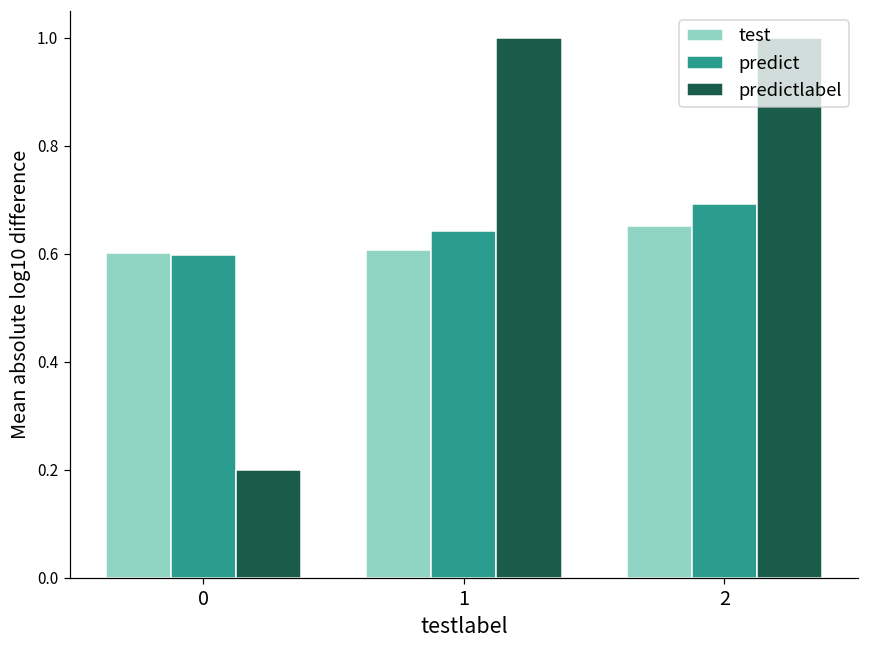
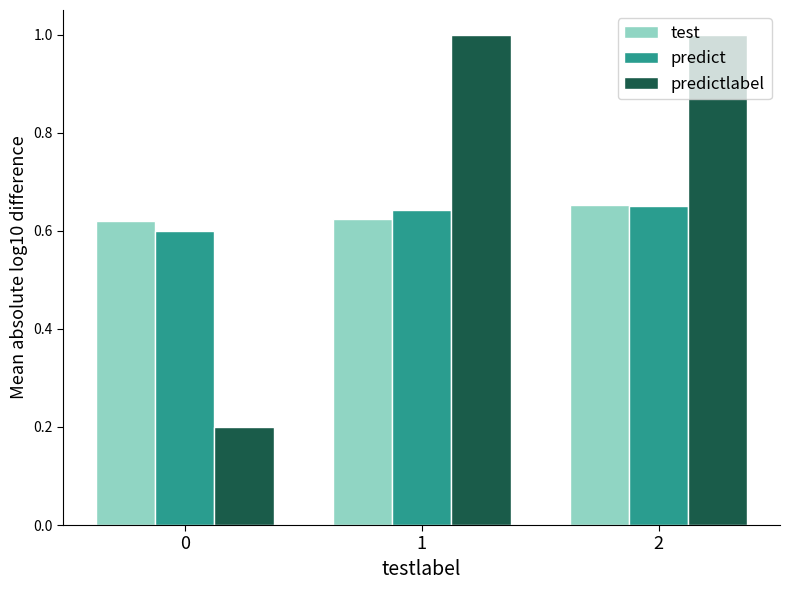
test, 0: 0.60 -> 0.62
test, 1: 0.61 -> 0.62
predict, 2: 0.69 -> 0.65
